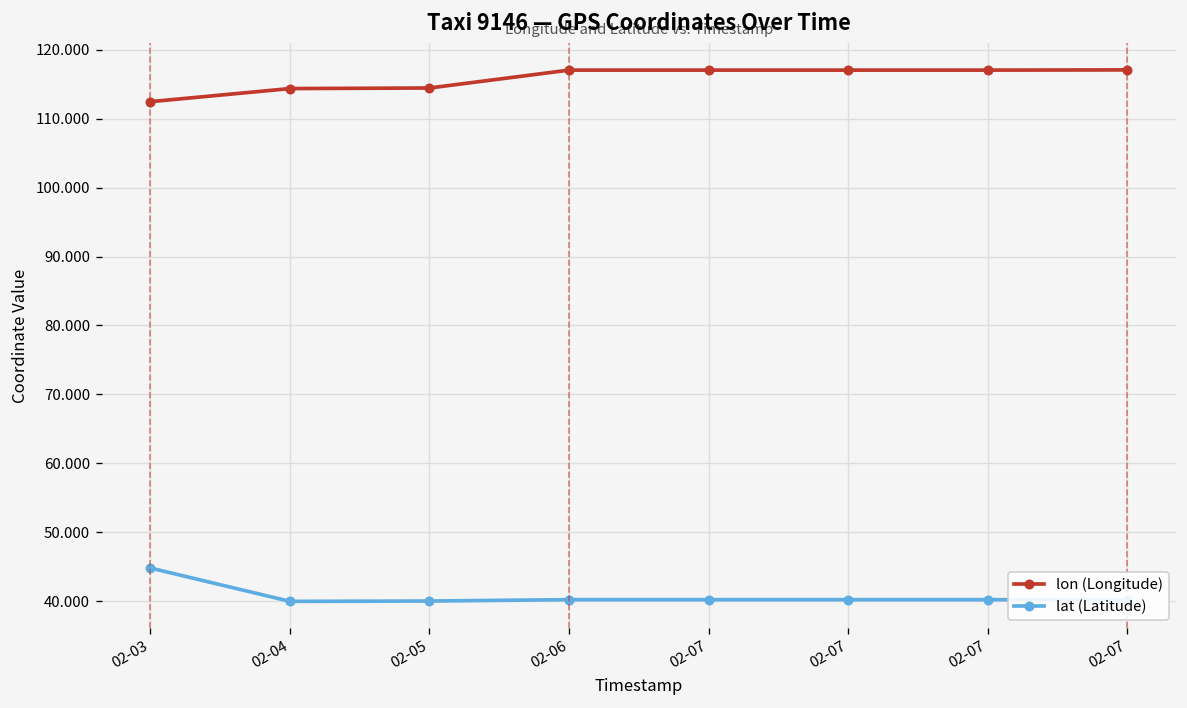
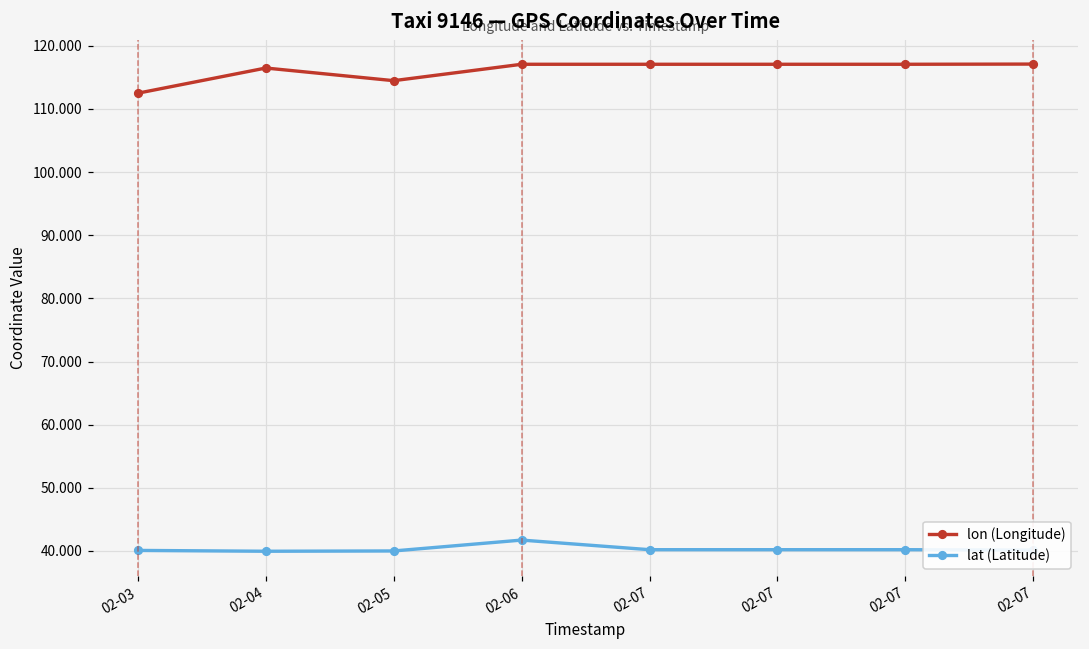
lat (Latitude), 02-03: 45 -> 40
lon (Longitude), 02-04: 114 -> 116
lat (Latitude), 02-06: 40 -> 42
